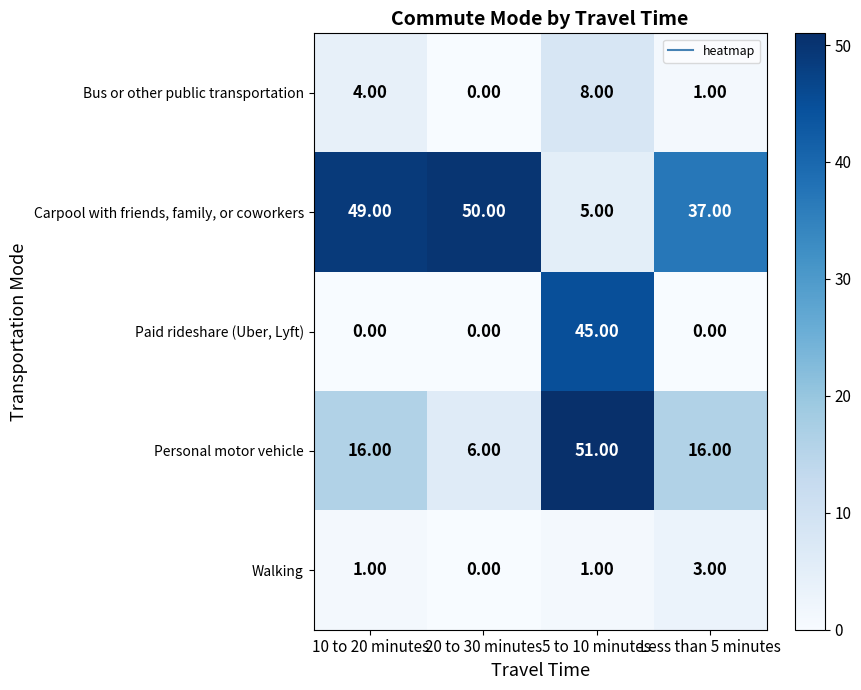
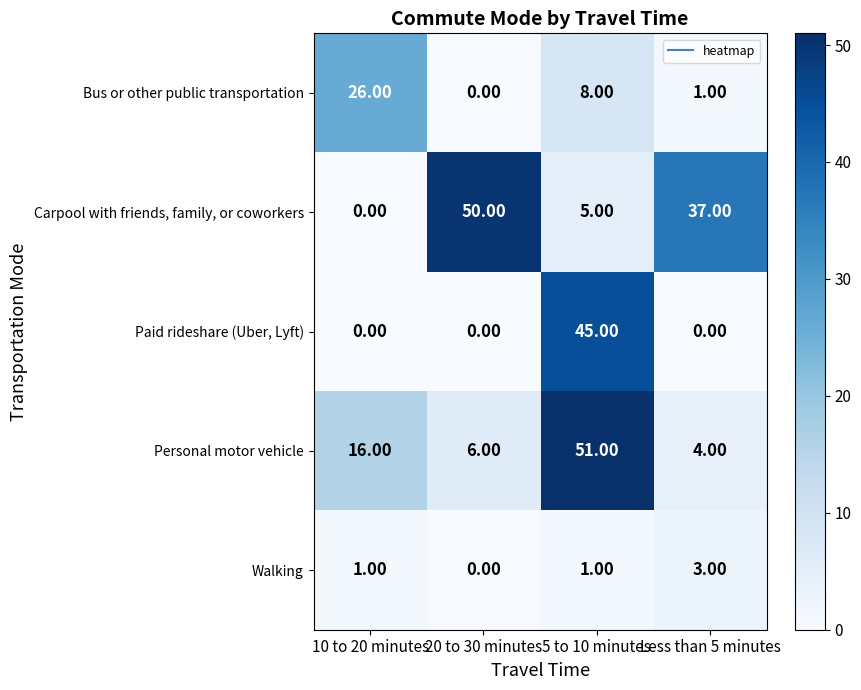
Bus or other public transportation, 10 to 20 minutes: 4.00 -> 26.00
Carpool with friends, family, or coworkers, 10 to 20 minutes: 49.00 -> 0.00
Personal motor vehicle, Less than 5 minutes: 16.00 -> 4.00
